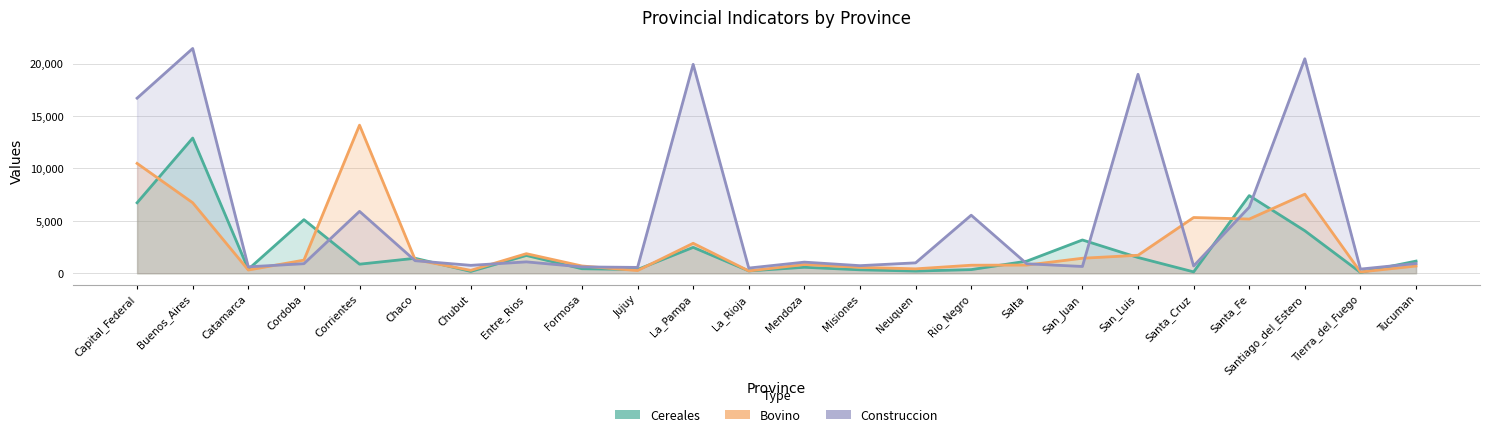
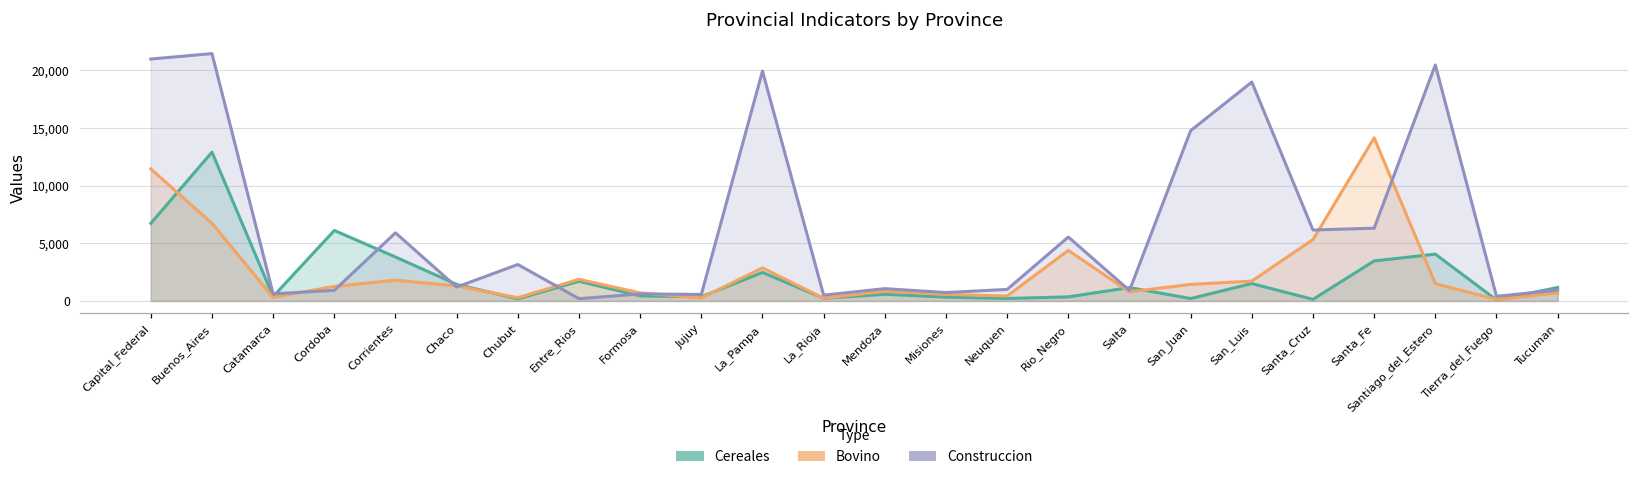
Bovino, Capital_Federal: 10,500 -> 11,400
Construccion, Capital_Federal: 16,700 -> 21,000
Cereales, Cordoba: 5,100 -> 6,100
Cereales, Corrientes: 900 -> 3,800
Bovino, Corrientes: 14,100 -> 1,800
Construccion, Chubut: 800 -> 3,200
Construccion, Entre_Rios: 1,100 -> 200
Bovino, Rio_Negro: 800 -> 4,400
Cereales, San_Juan: 3,200 -> 200
Construccion, San_Juan: 700 -> 14,800
Construccion, Santa_Cruz: 700 -> 6,100
Cereales, Santa_Fe: 7,400 -> 3,500
Bovino, Santa_Fe: 5,200 -> 14,100
Bovino, Santiago_del_Estero: 7,500 -> 1,500
